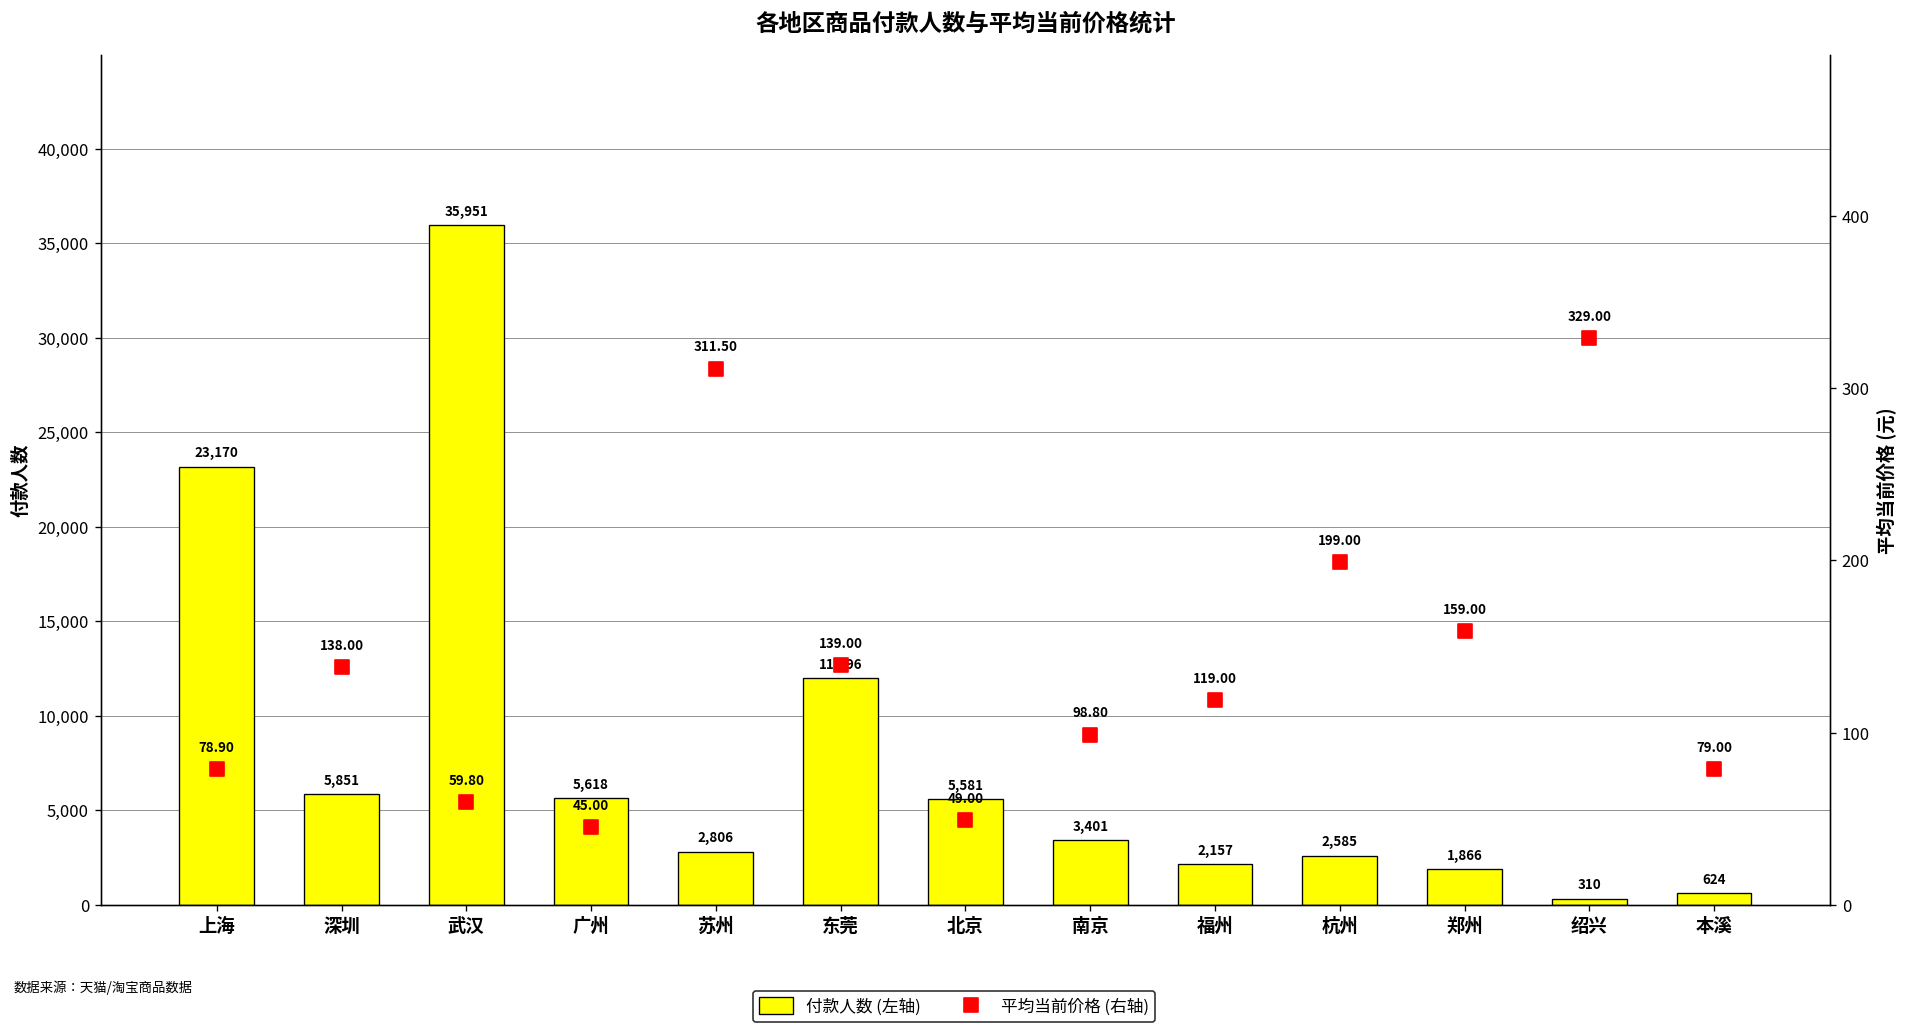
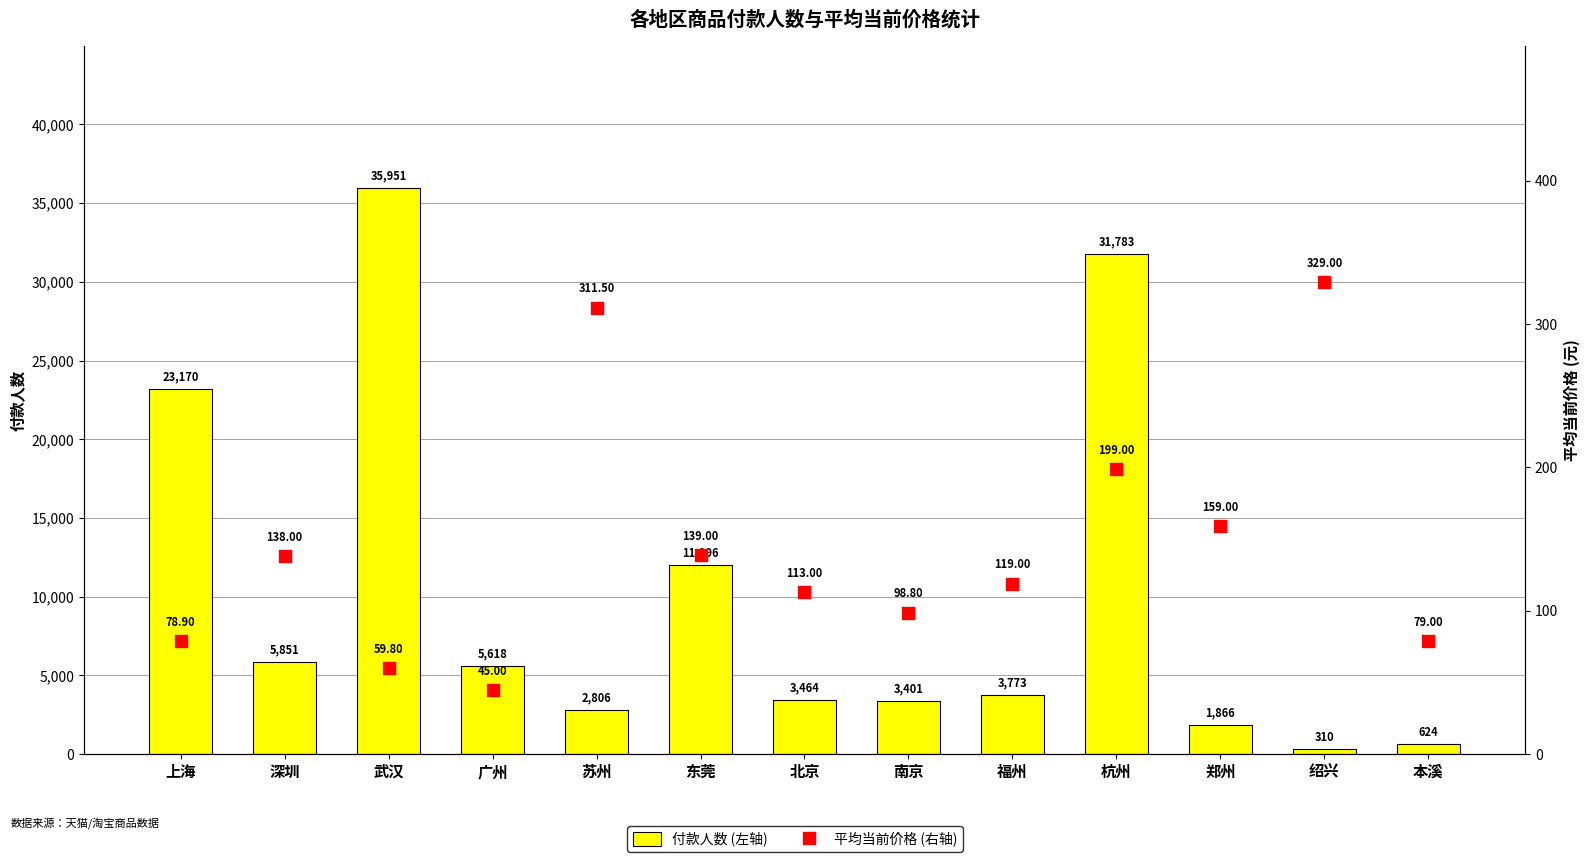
付款人数 (左轴), 北京: 5,581 -> 3,464
付款人数 (左轴), 福州: 2,157 -> 3,773
付款人数 (左轴), 杭州: 2,585 -> 31,783
平均当前价格 (右轴), 北京: 49.00 -> 113.00
